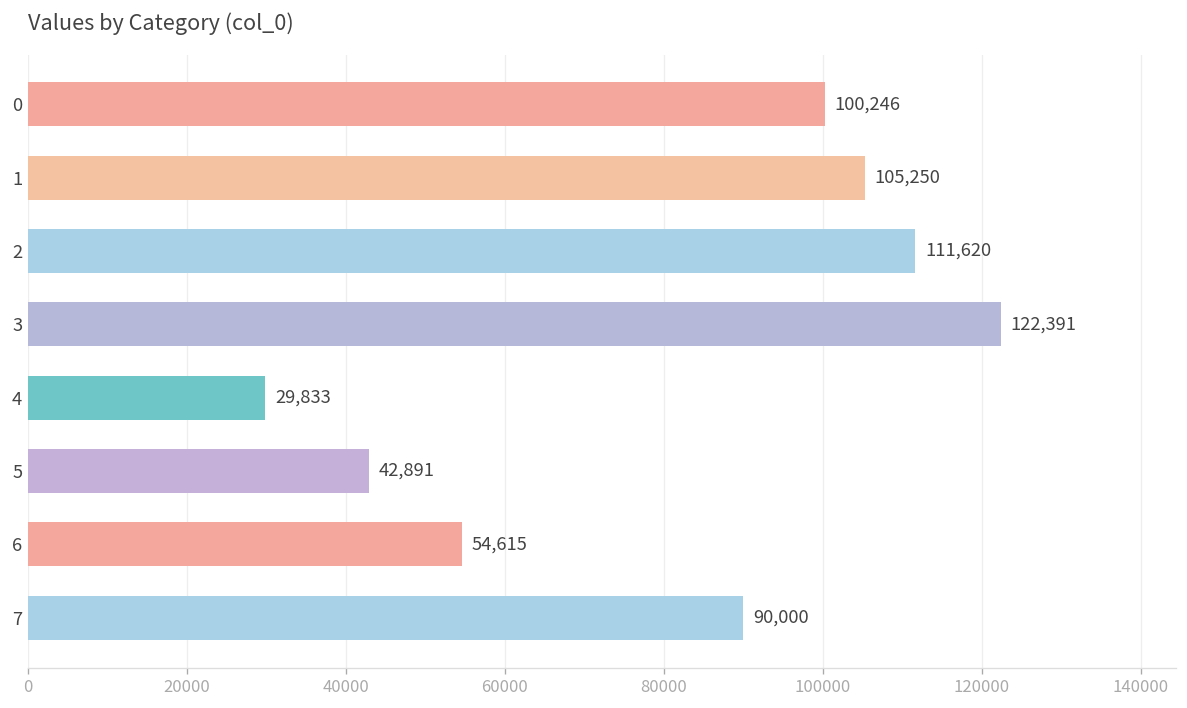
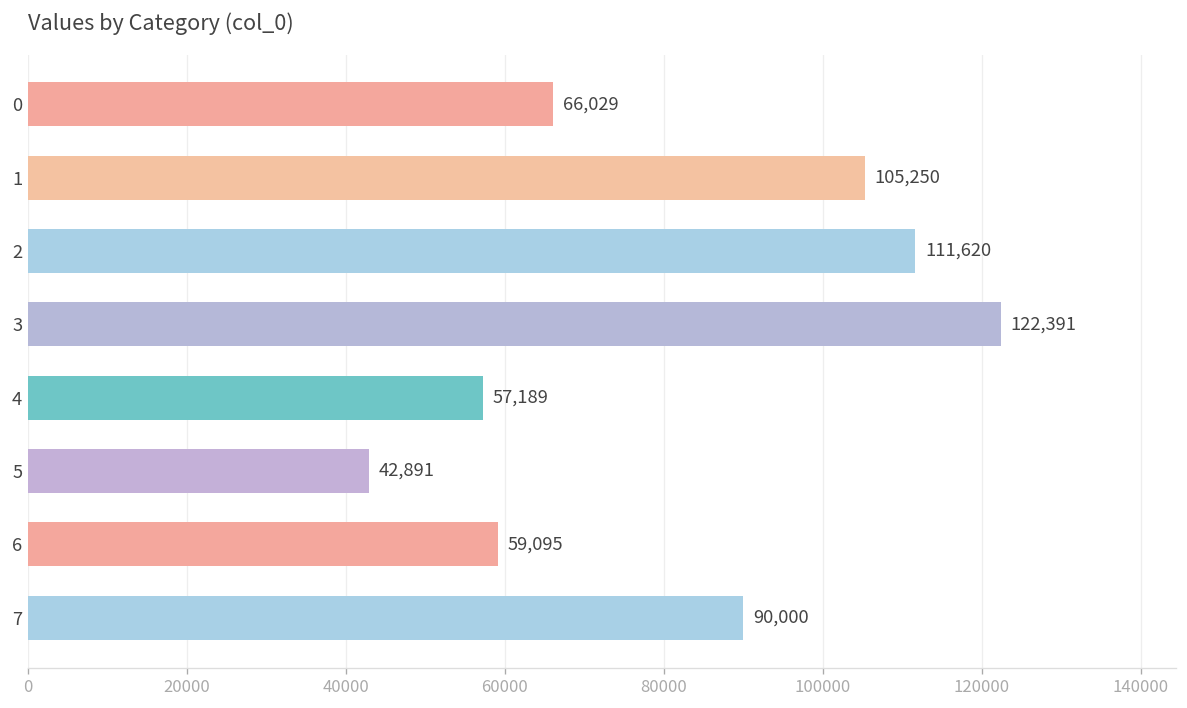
0: 100,246 -> 66,029
4: 29,833 -> 57,189
6: 54,615 -> 59,095
